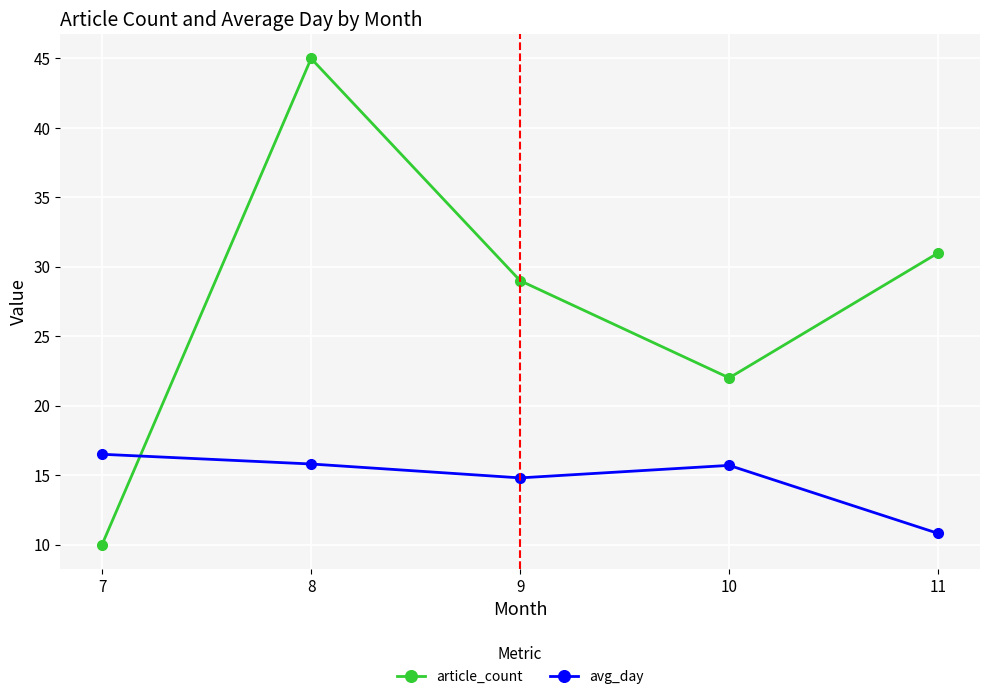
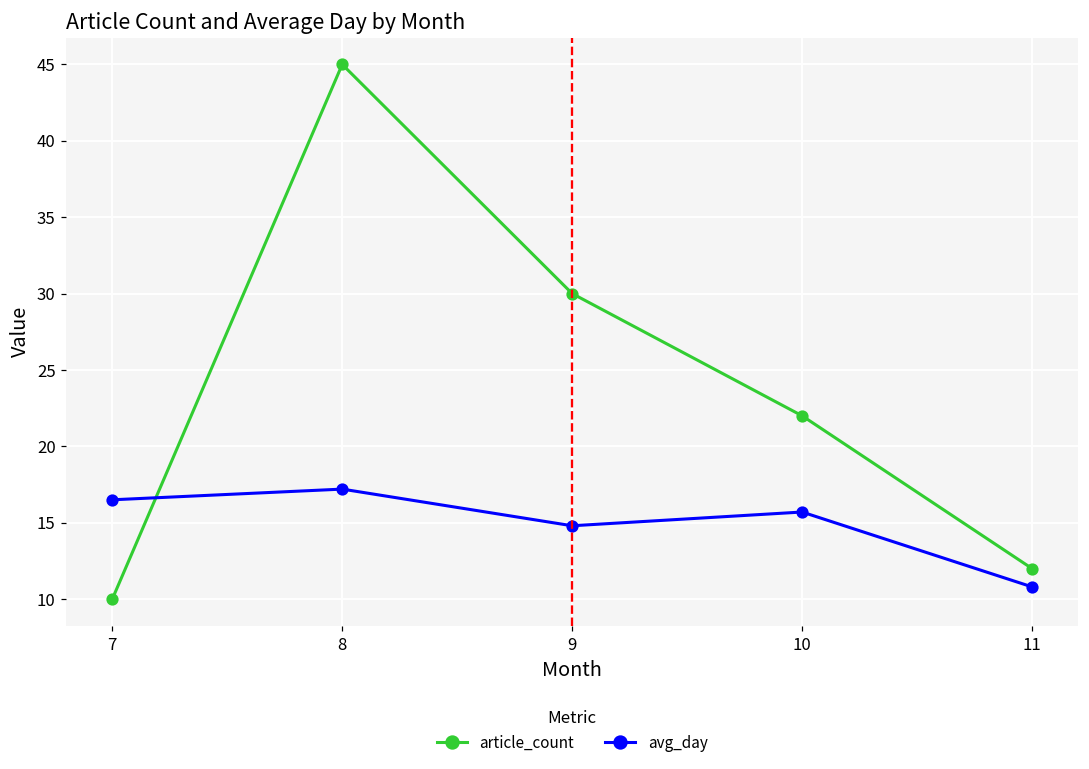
avg_day, 8: 15.8 -> 17.2
article_count, 9: 29 -> 30
article_count, 11: 31 -> 12
